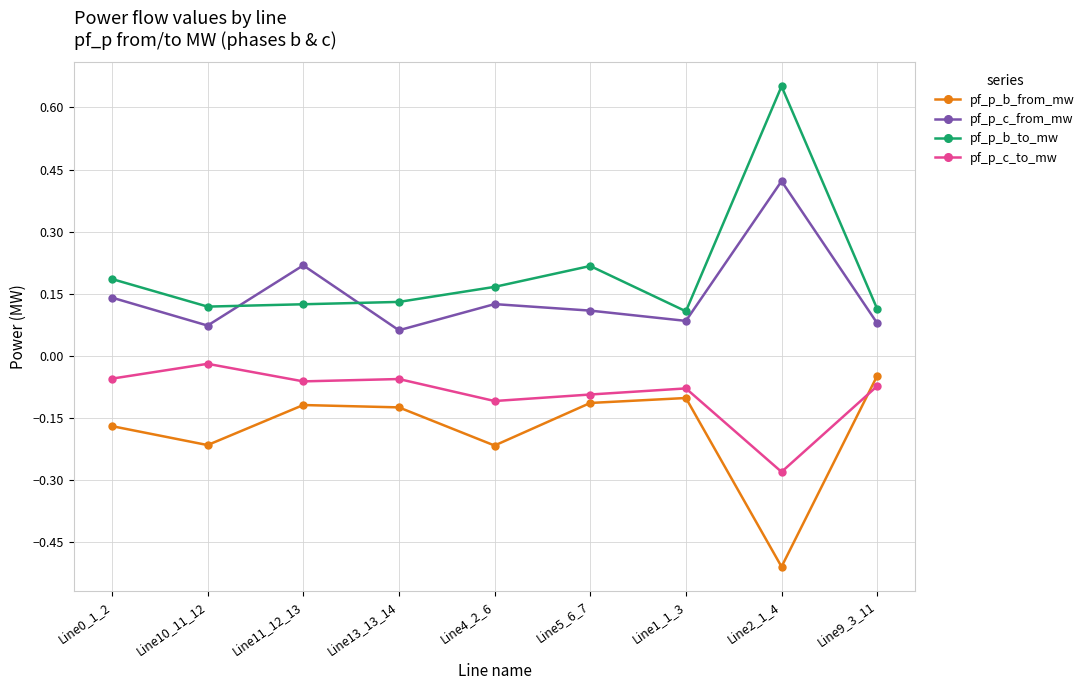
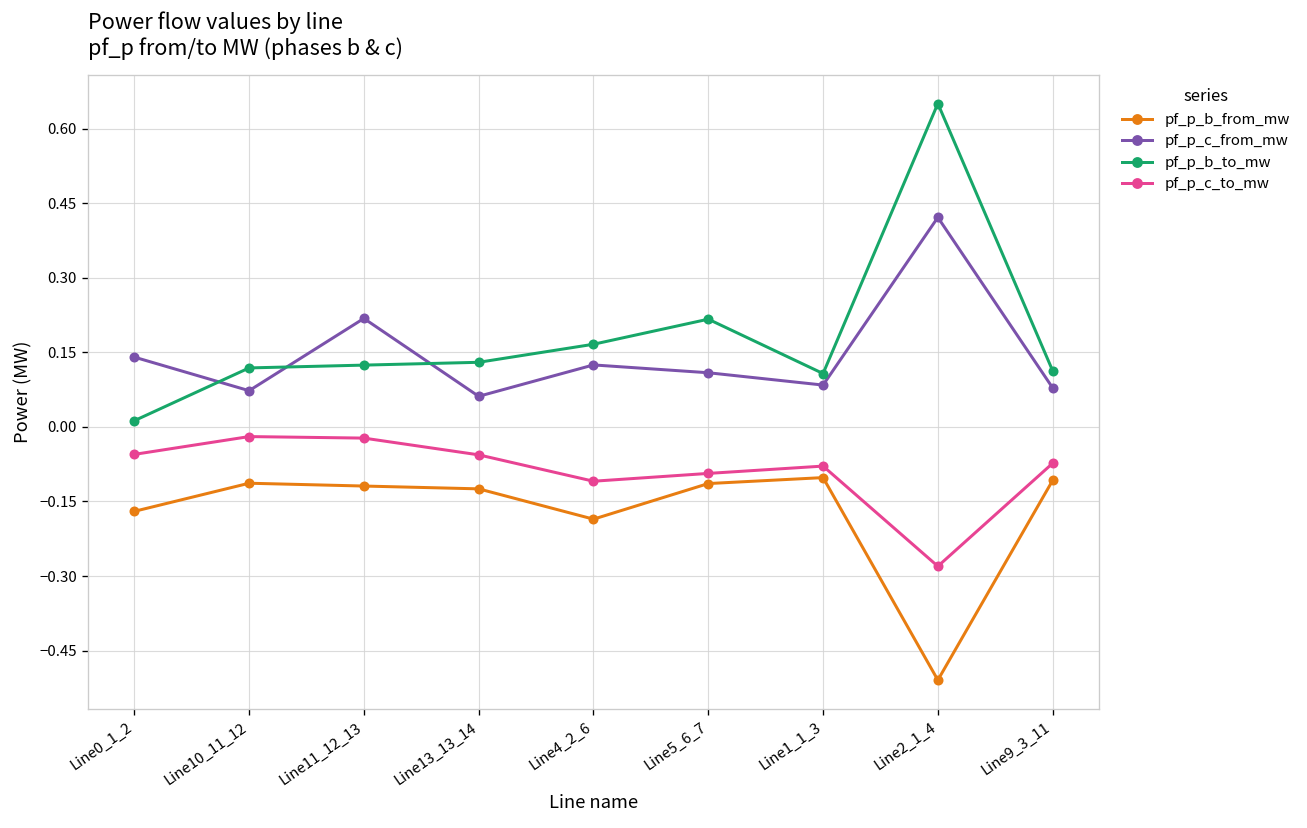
pf_p_b_to_mw, Line0_1_2: 0.19 -> 0.01
pf_p_b_from_mw, Line10_11_12: -0.22 -> -0.11
pf_p_c_to_mw, Line11_12_13: -0.06 -> -0.02
pf_p_b_from_mw, Line4_2_6: -0.22 -> -0.19
pf_p_b_from_mw, Line9_3_11: -0.05 -> -0.11
